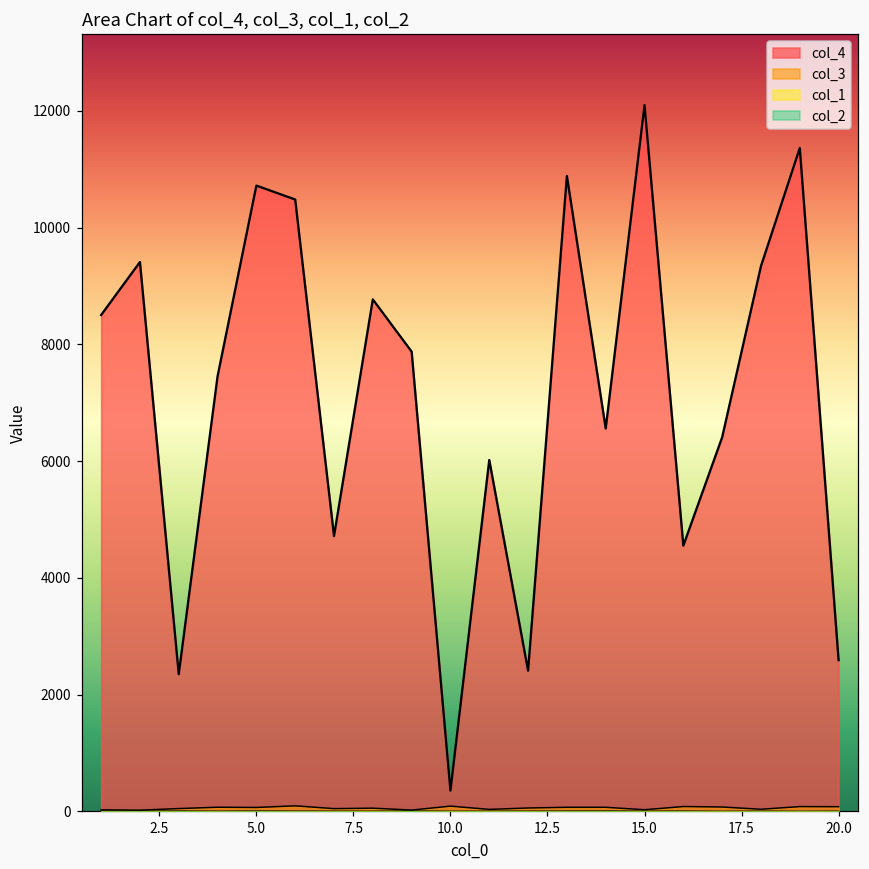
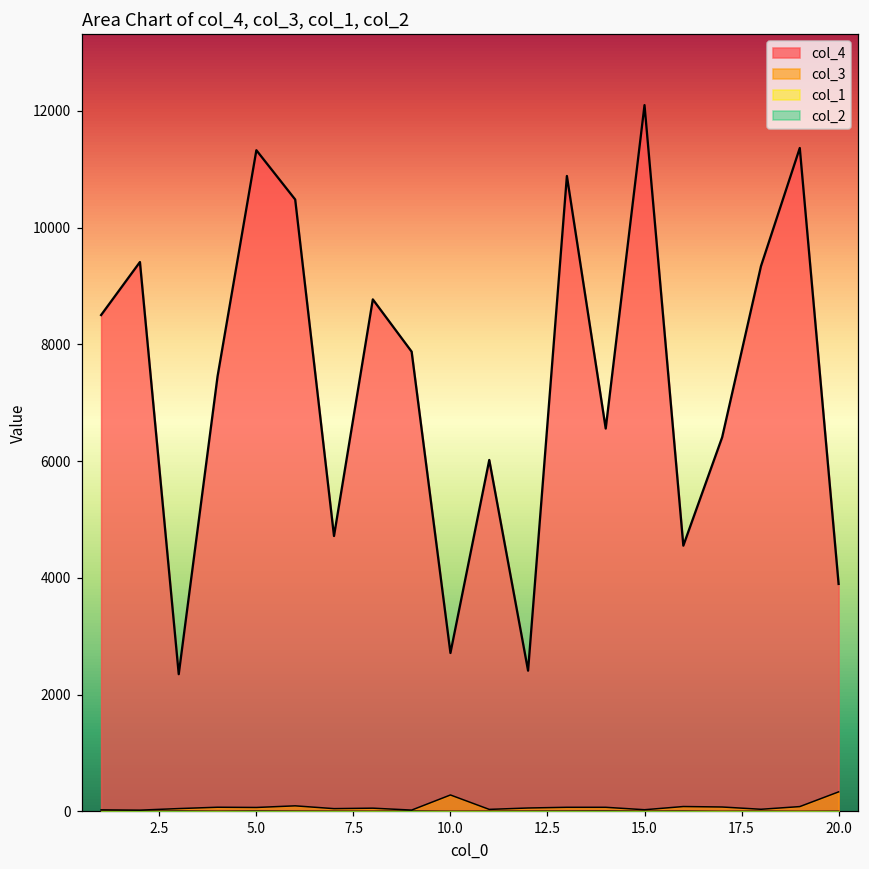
col_4, 5.0: 10700 -> 11300
col_4, 10.0: 400 -> 2700
col_3, 10.0: 100 -> 300
col_4, 20.0: 2600 -> 3900
col_3, 20.0: 100 -> 300
